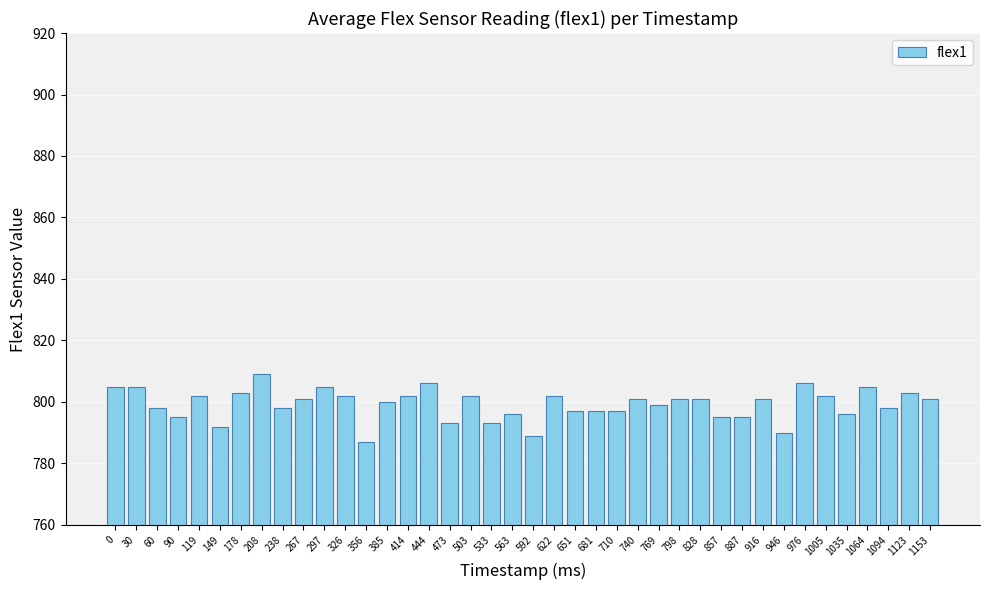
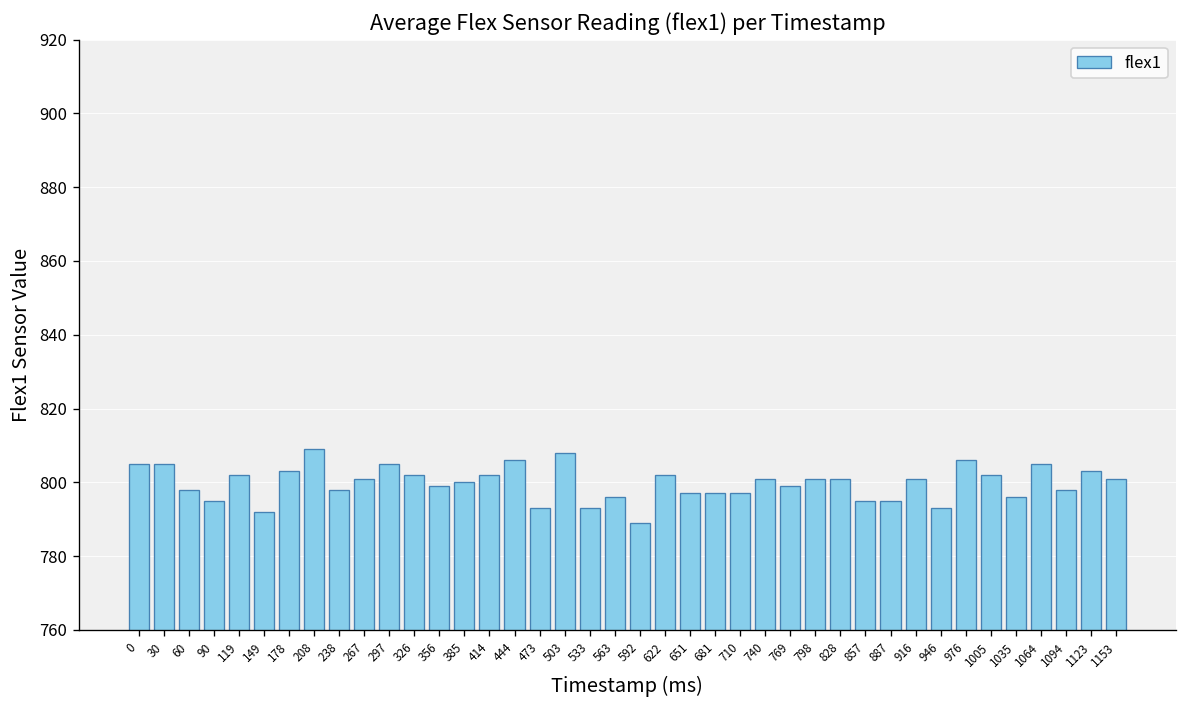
356: 787 -> 799
503: 802 -> 808
946: 790 -> 793
